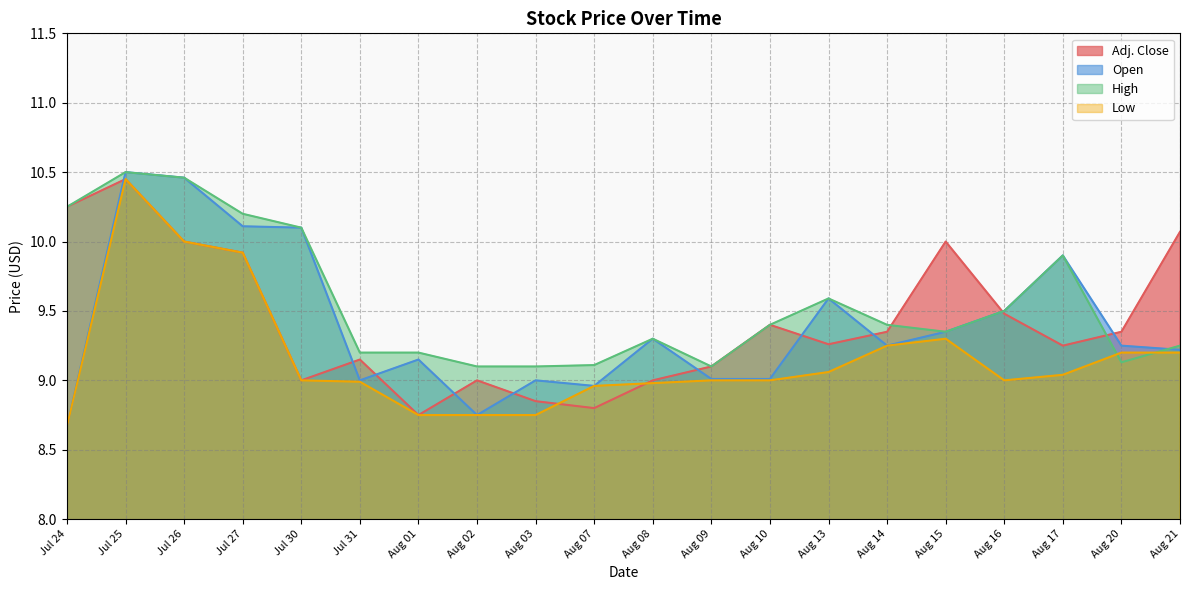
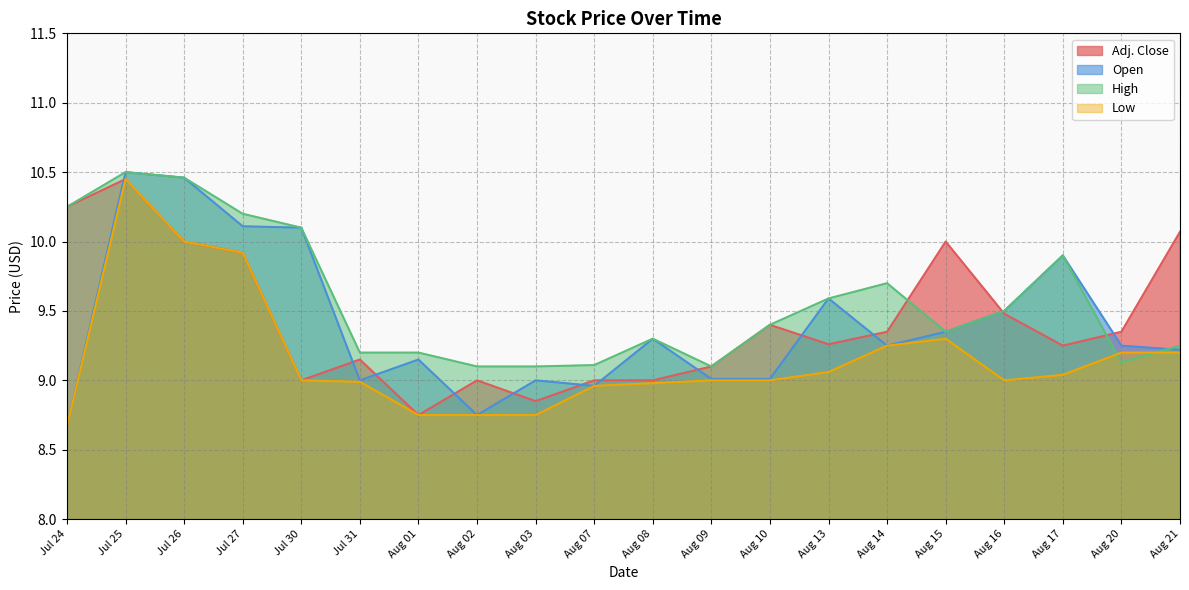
Adj. Close, Aug 07: 8.8 -> 9.0
High, Aug 14: 9.4 -> 9.7
